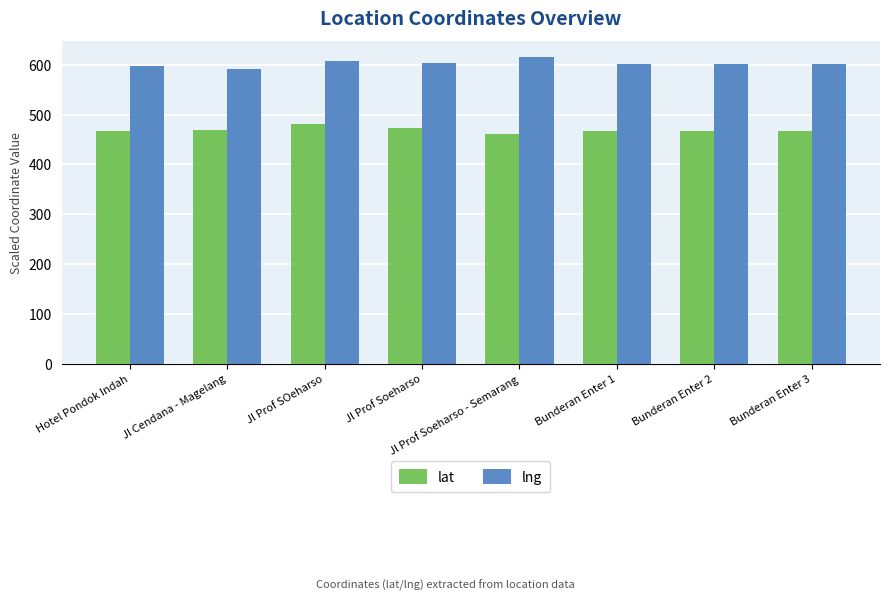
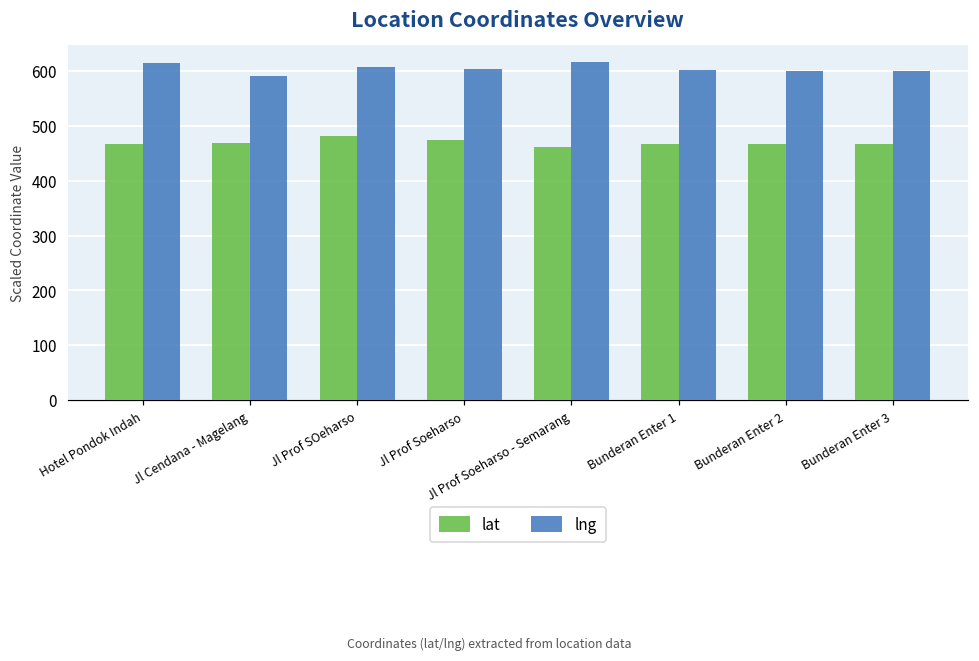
lng, Hotel Pondok Indah: 600 -> 610
